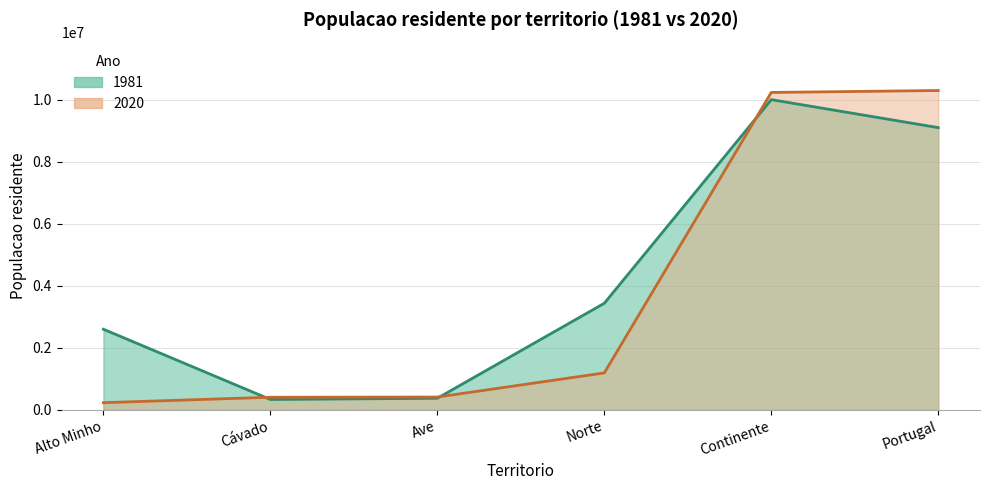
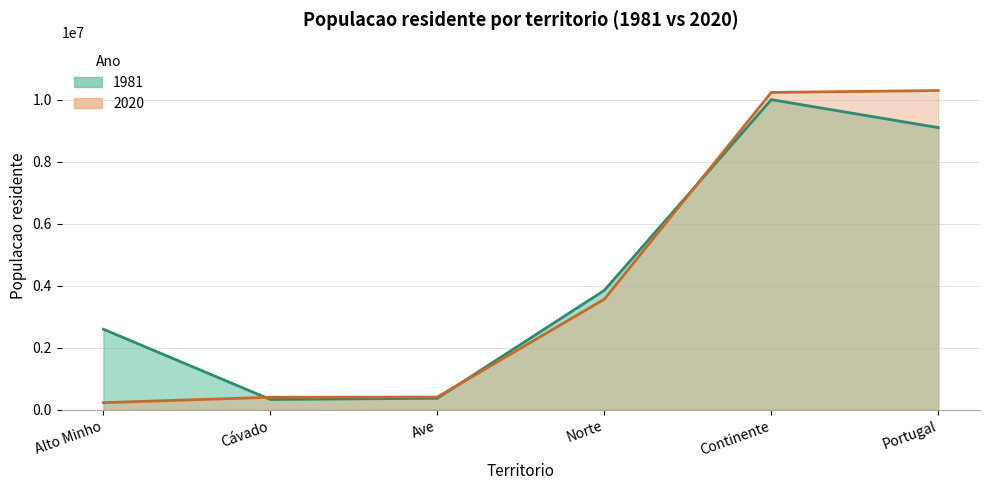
1981, Norte: 3400000 -> 3900000
2020, Norte: 1200000 -> 3600000
